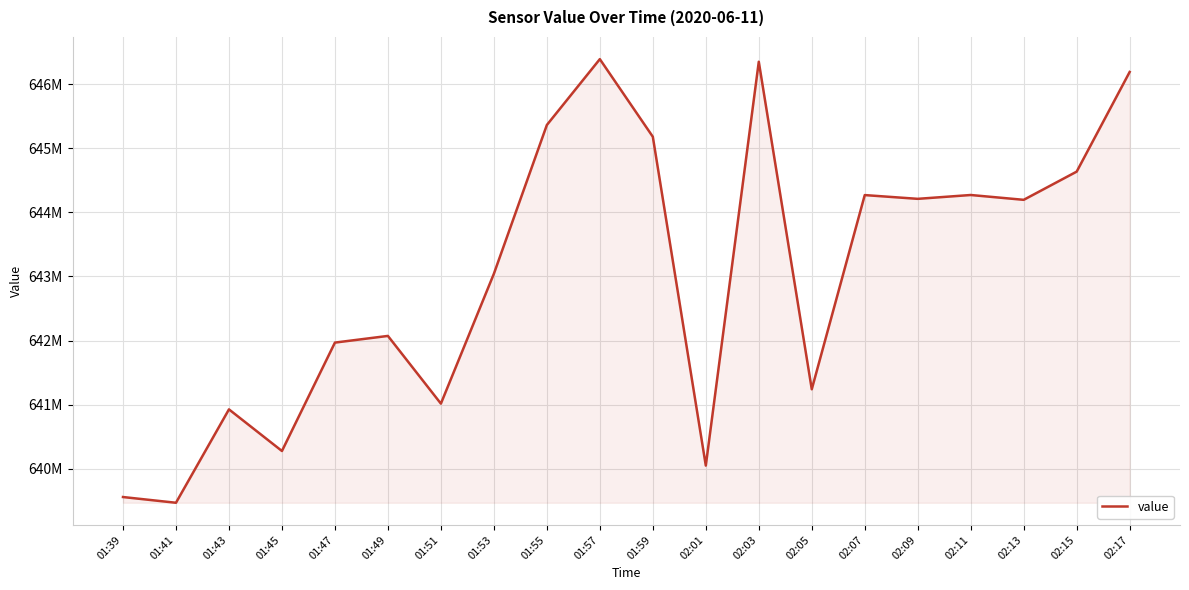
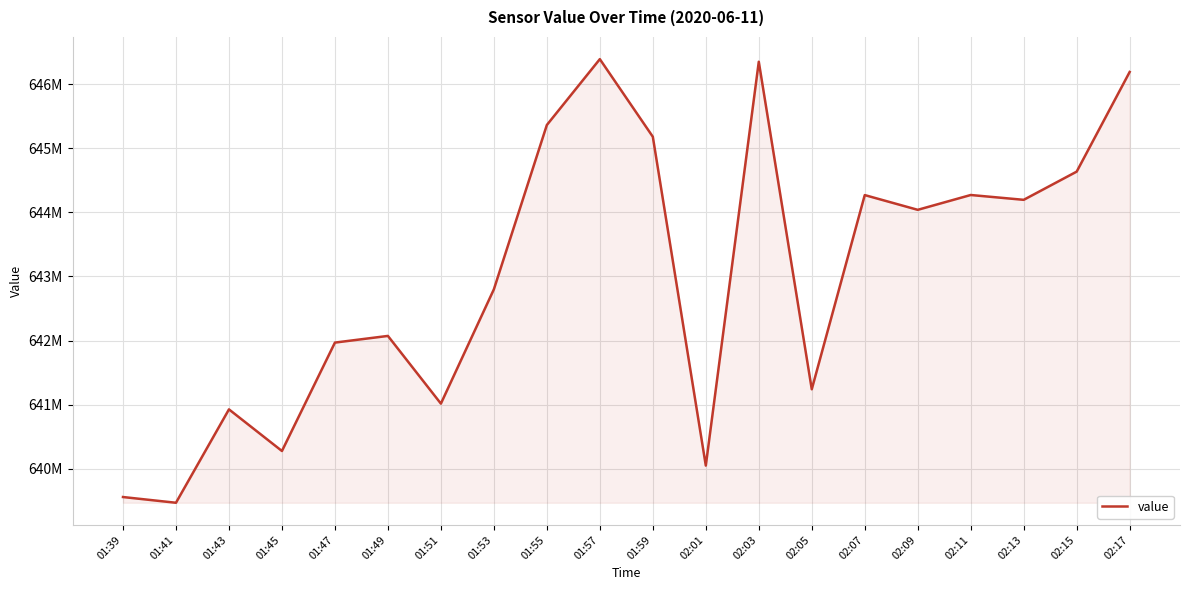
01:53: 643000000 -> 642800000
02:09: 644200000 -> 644000000
